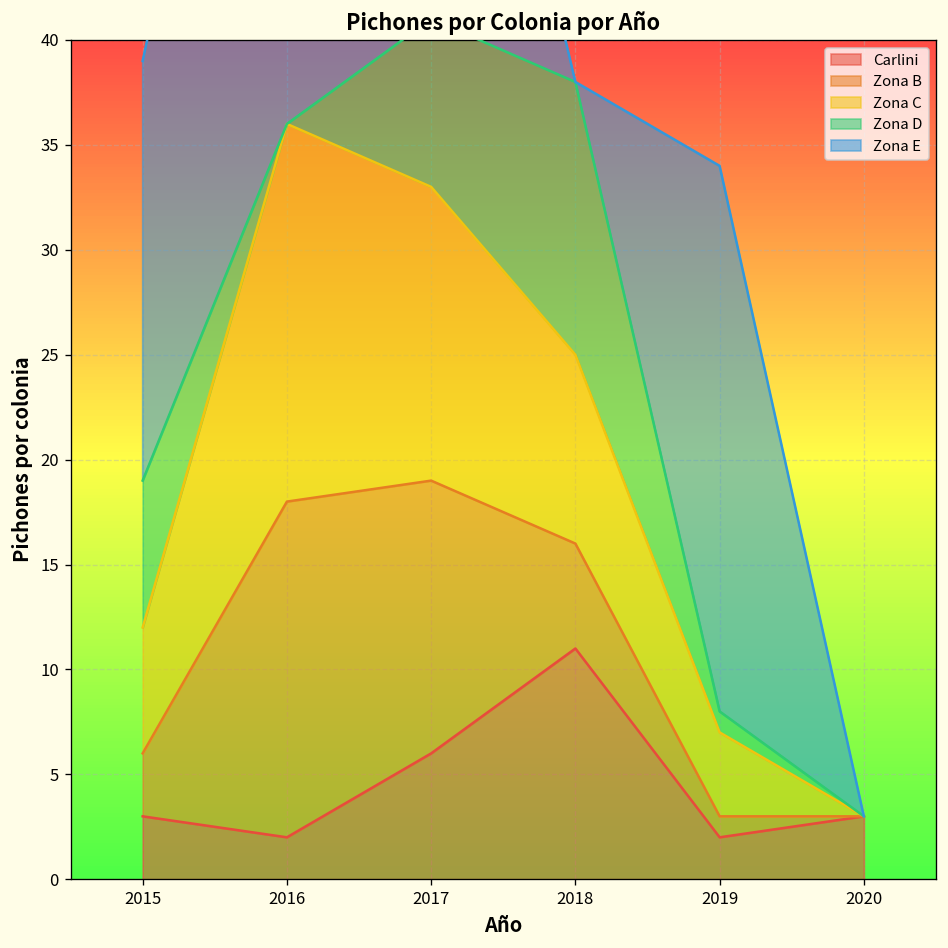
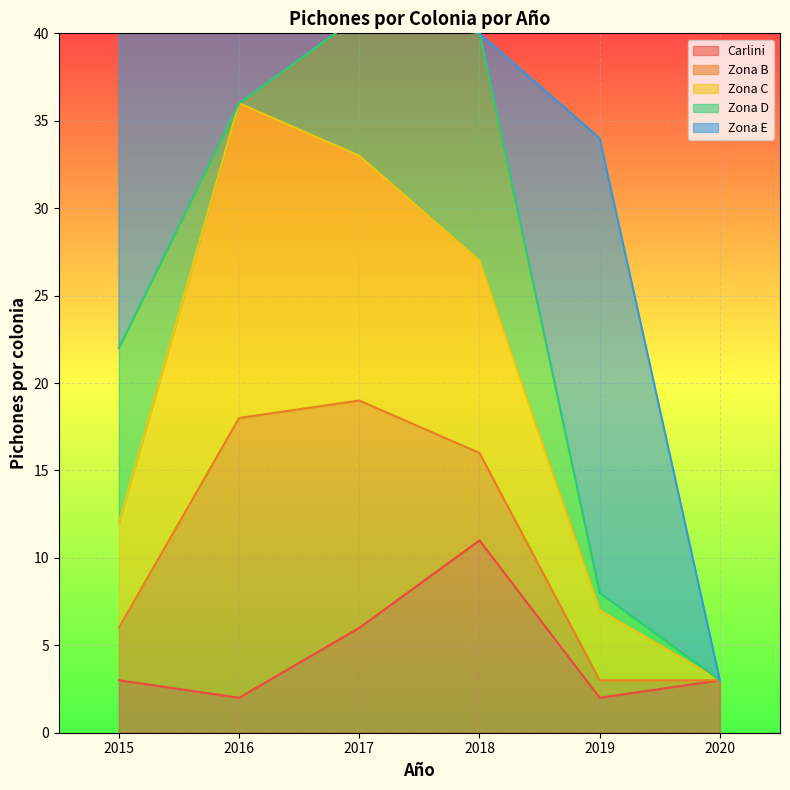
Zona D, 2015: 7 -> 10
Zona C, 2018: 9 -> 11
